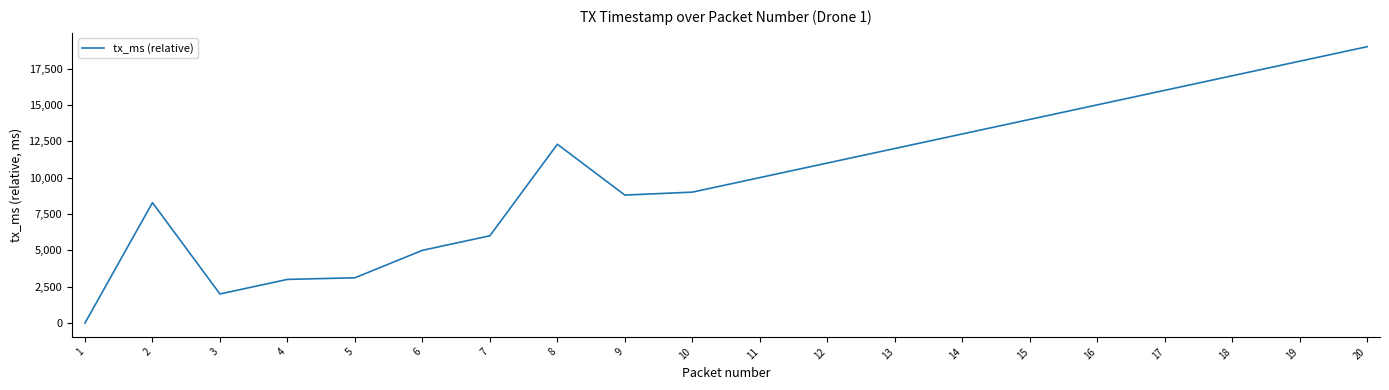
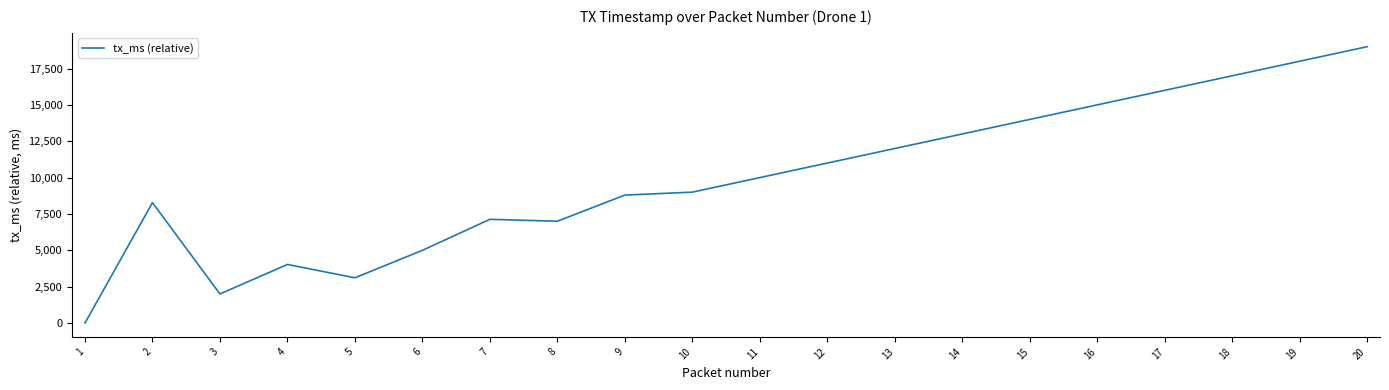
4: 3,000 -> 4,000
7: 6,000 -> 7,100
8: 12,300 -> 7,000
